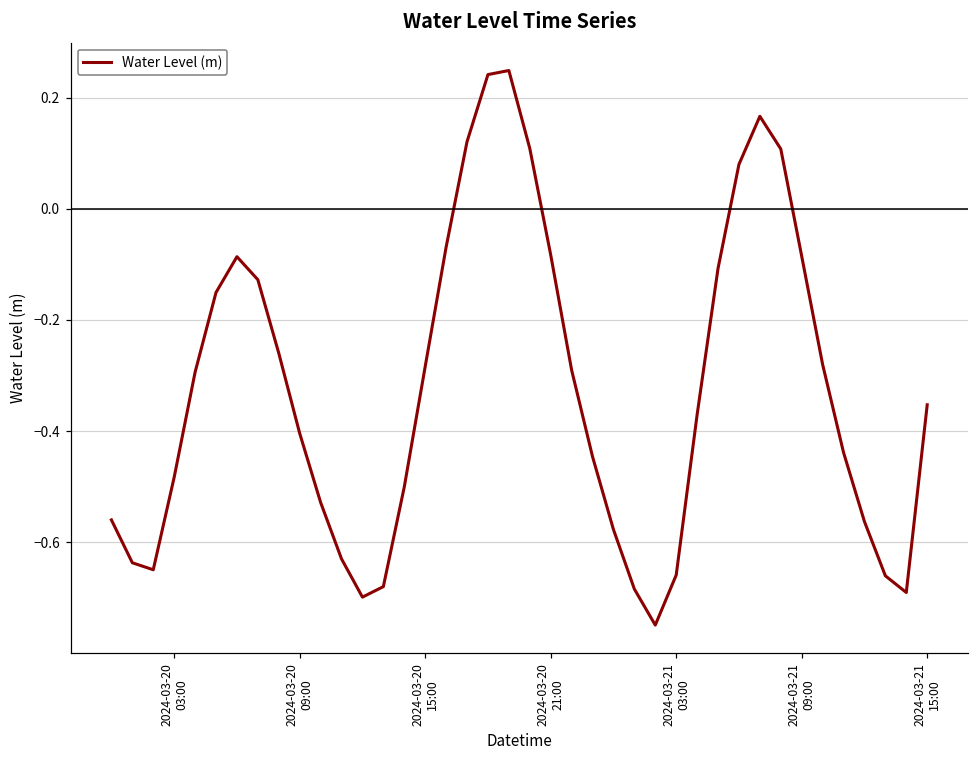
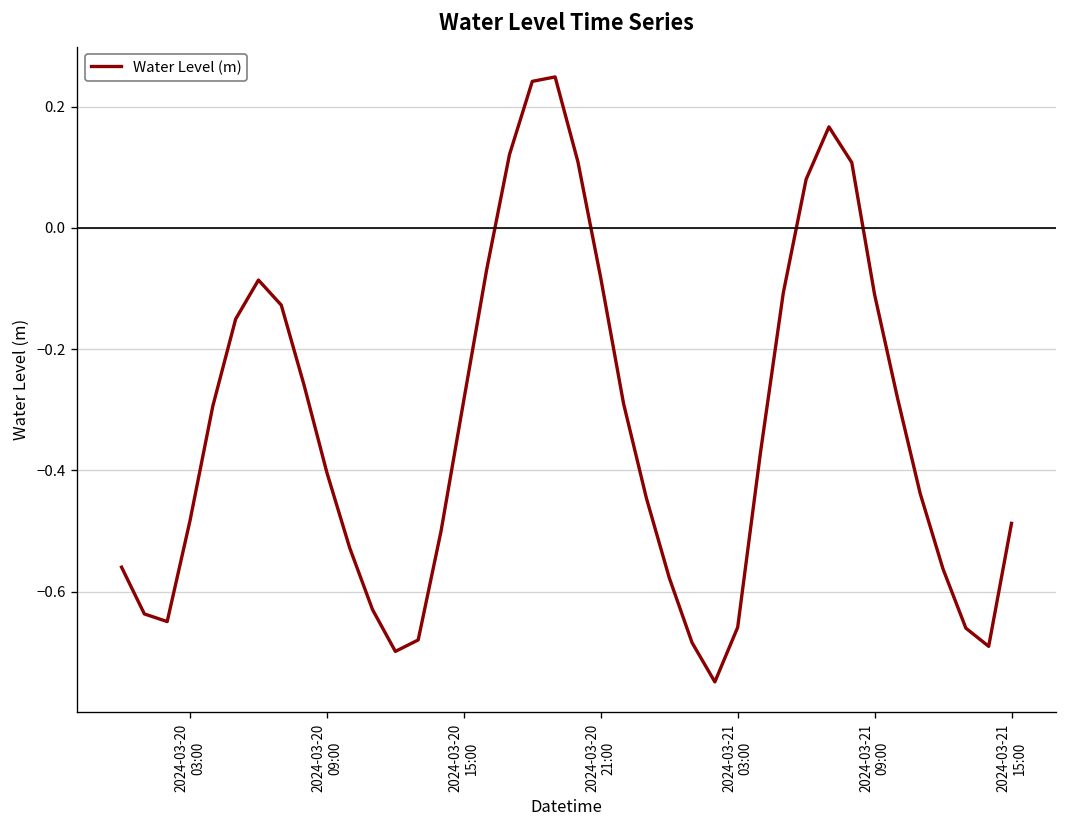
2024-03-21 09:00: -0.09 -> -0.11
2024-03-21 15:00: -0.35 -> -0.49
